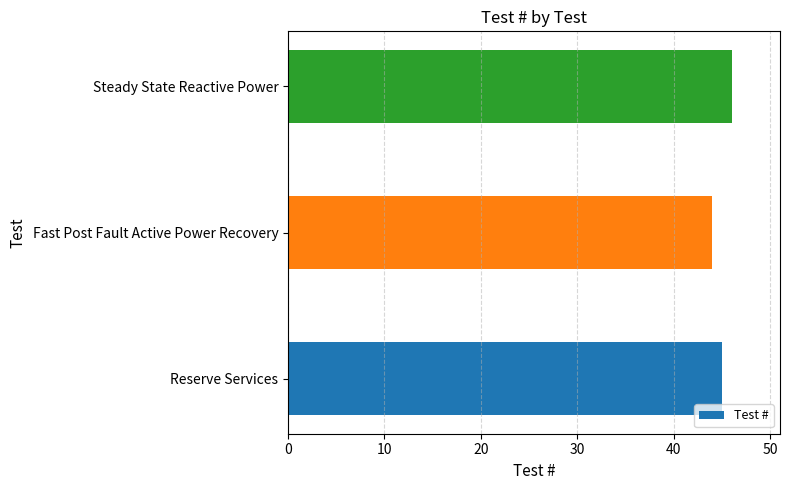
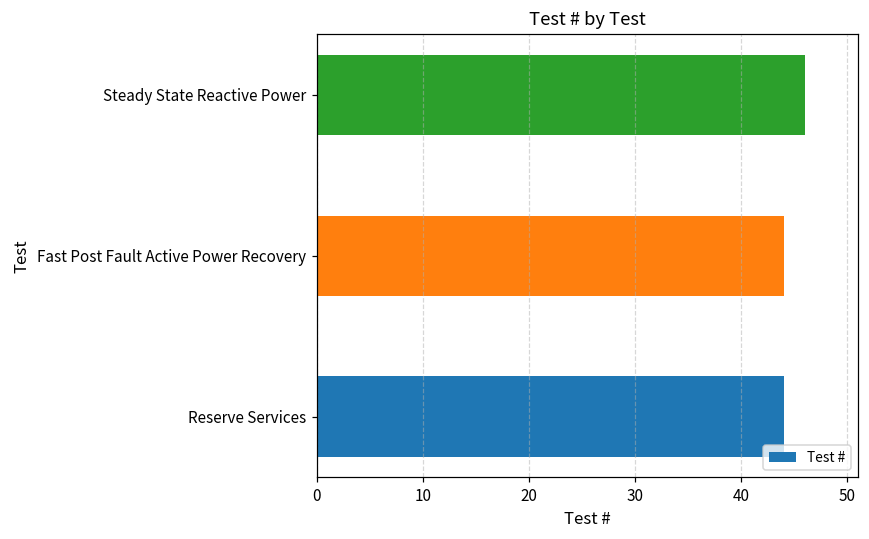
Reserve Services: 45 -> 44
